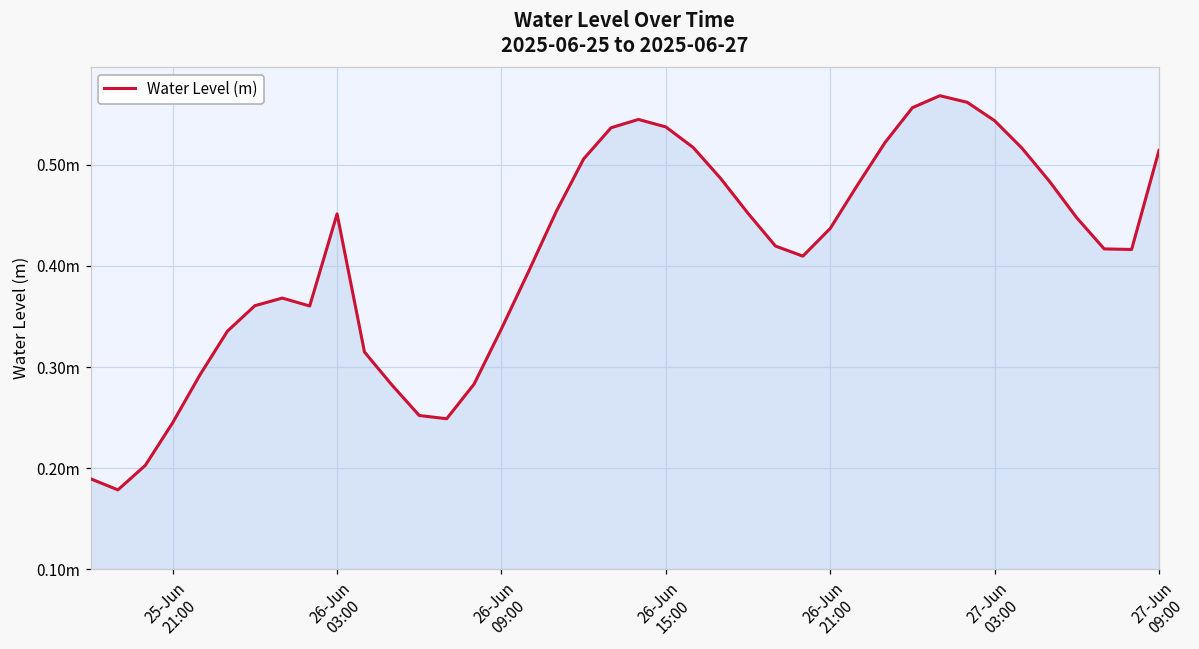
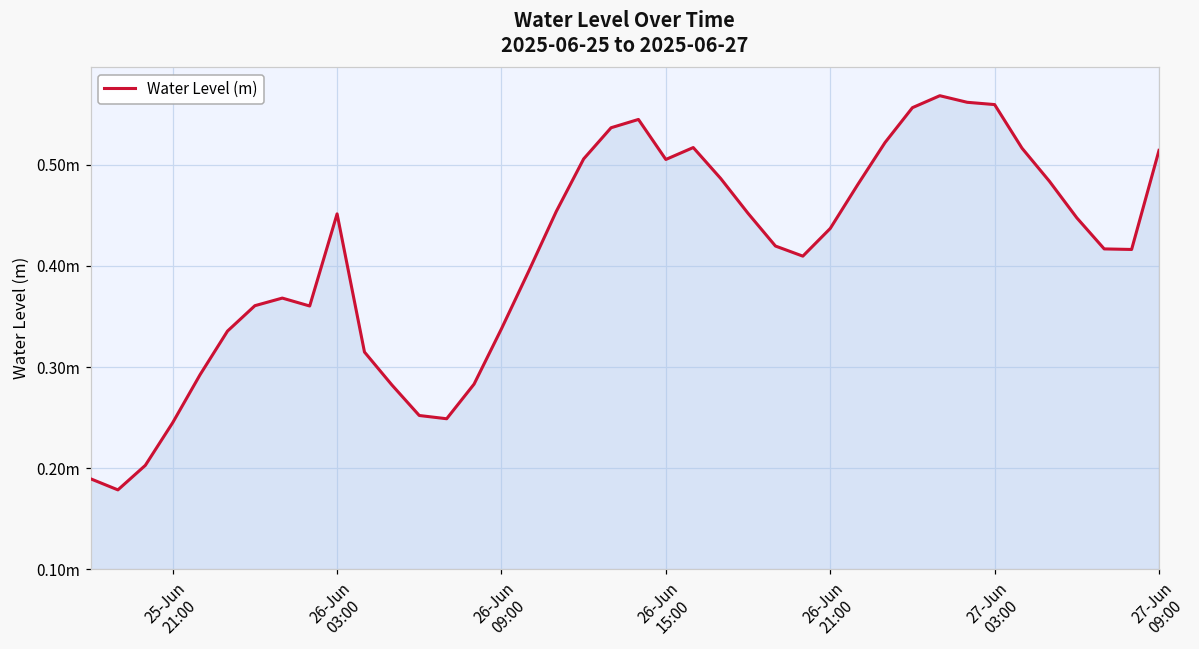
26-Jun 15:00: 0.54m -> 0.51m
27-Jun 03:00: 0.54m -> 0.56m
